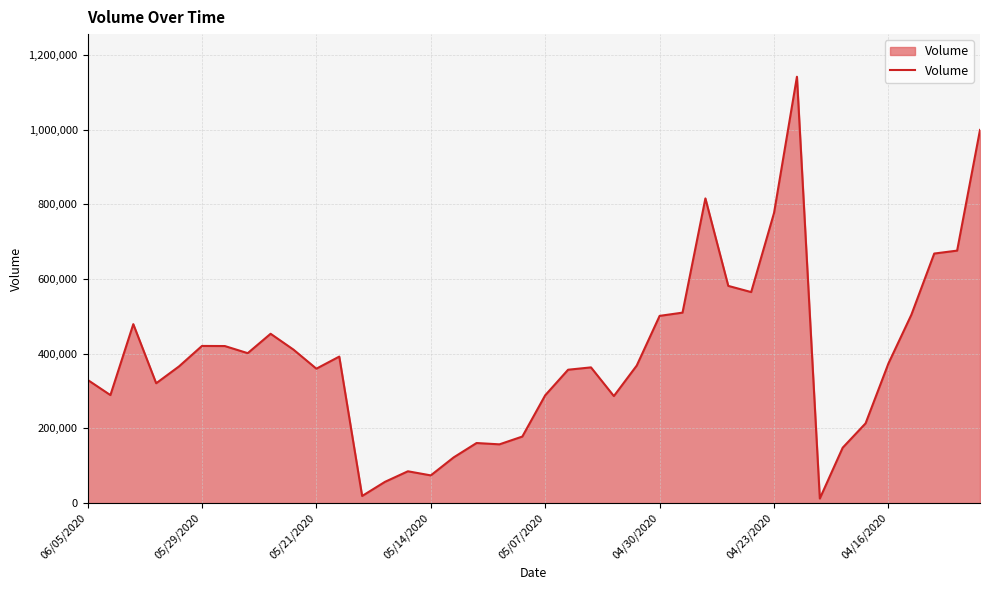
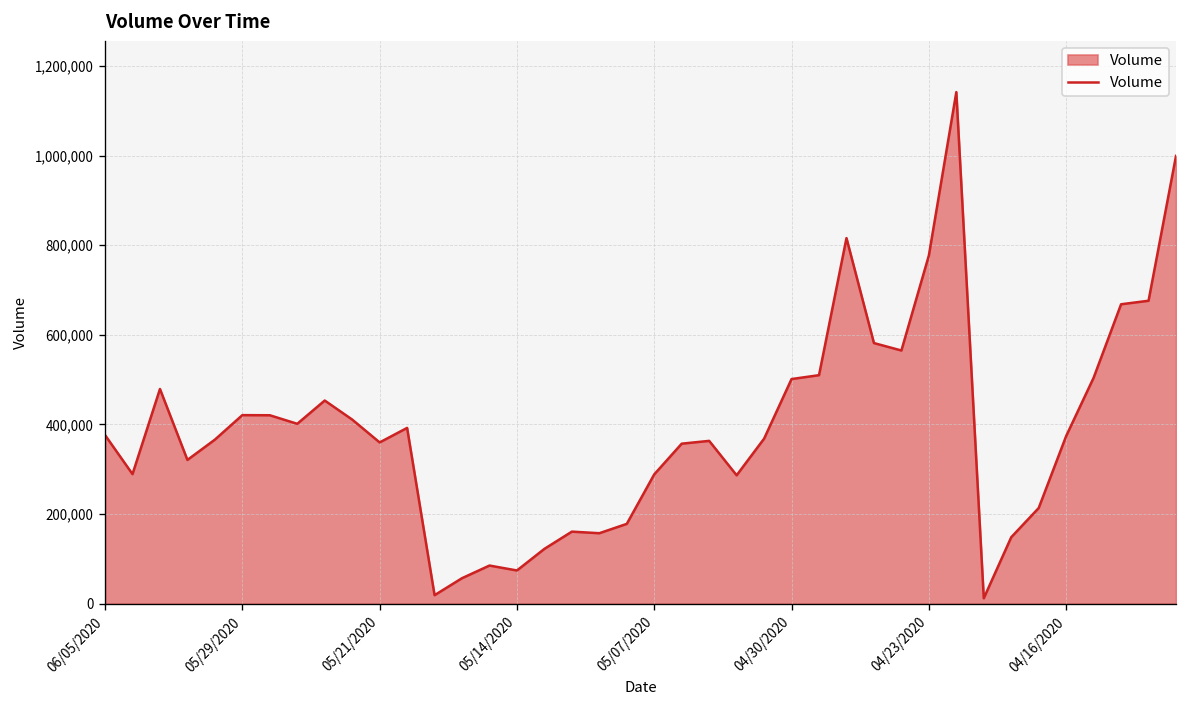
06/05/2020: 330,000 -> 380,000
